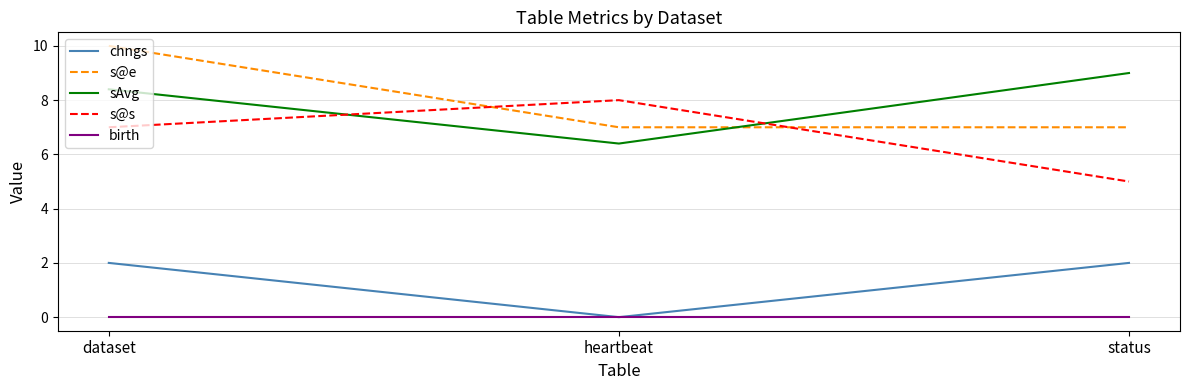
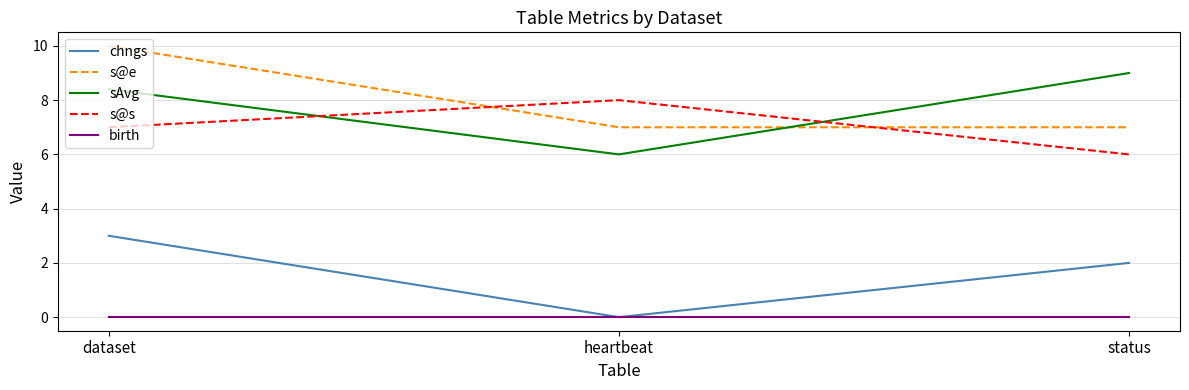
chngs, dataset: 2 -> 3
sAvg, heartbeat: 6.4 -> 6.0
s@s, status: 5 -> 6
